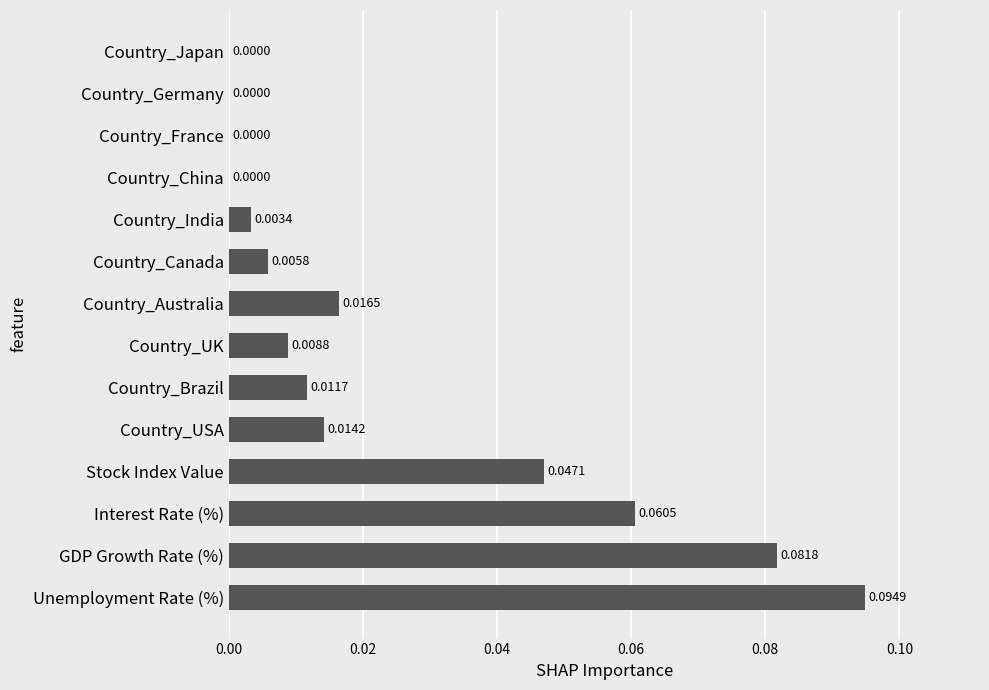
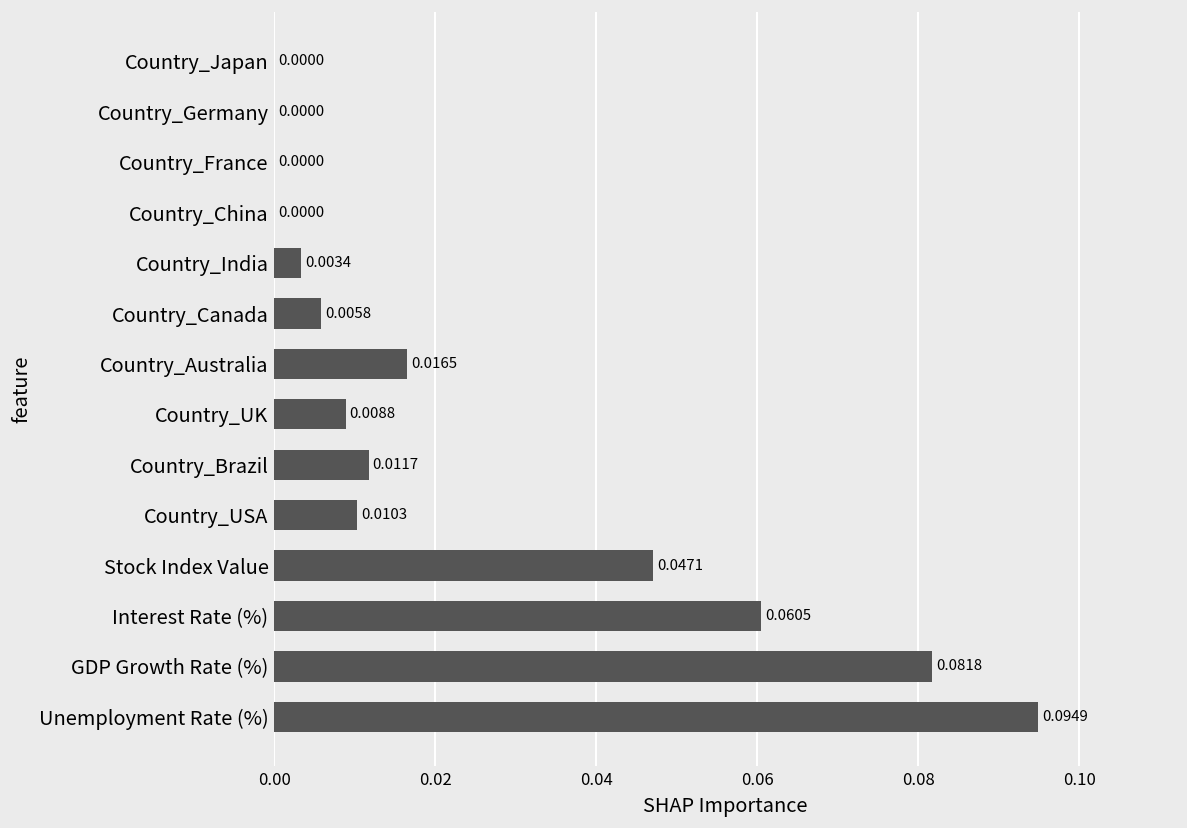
Country_USA: 0.0142 -> 0.0103
